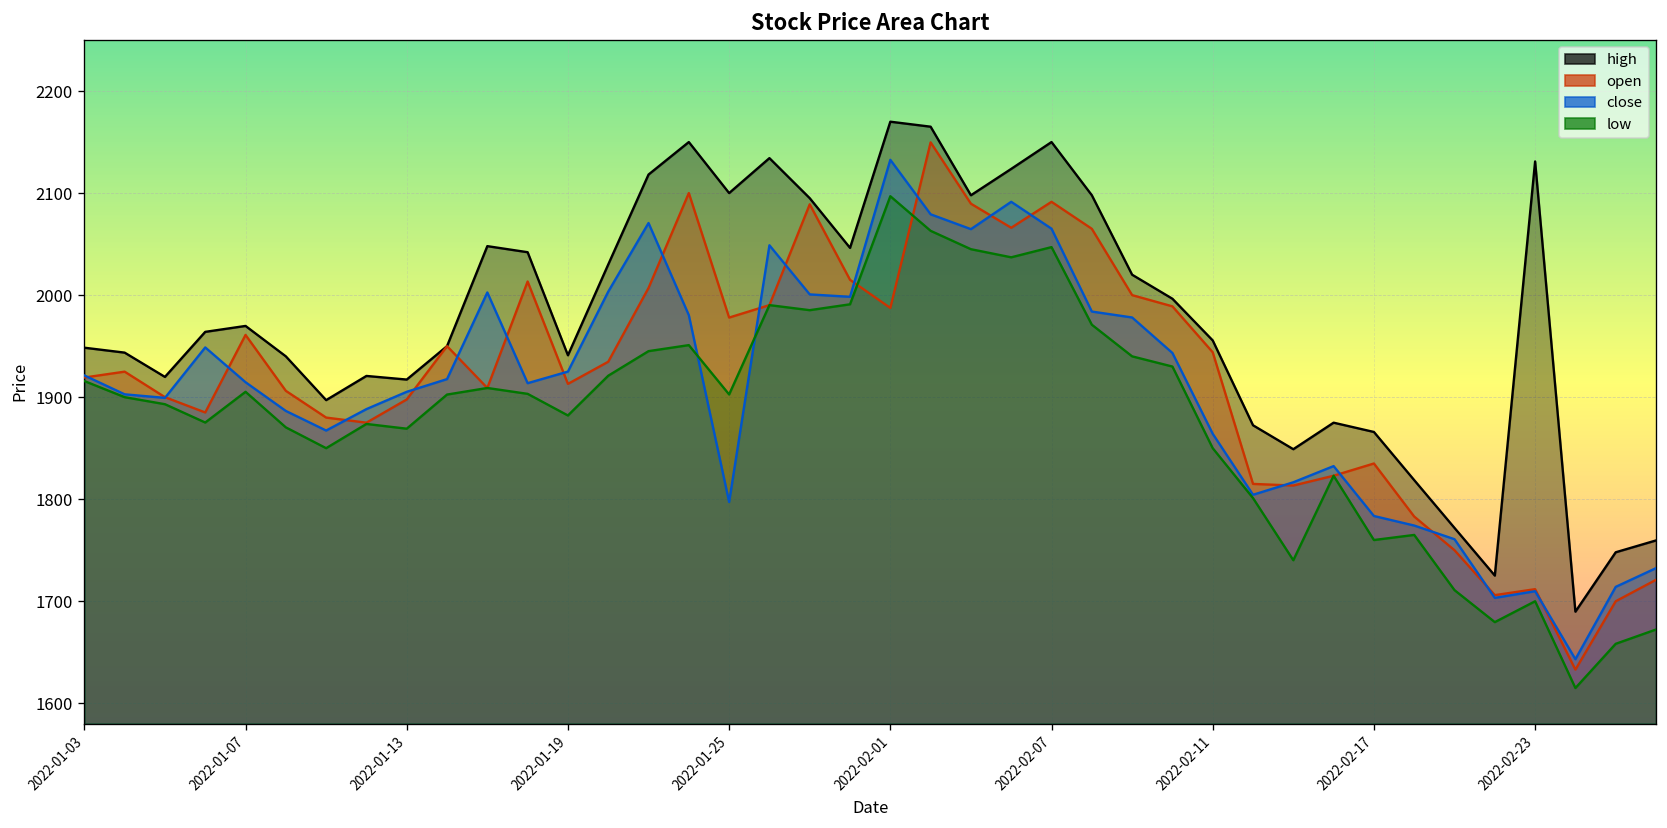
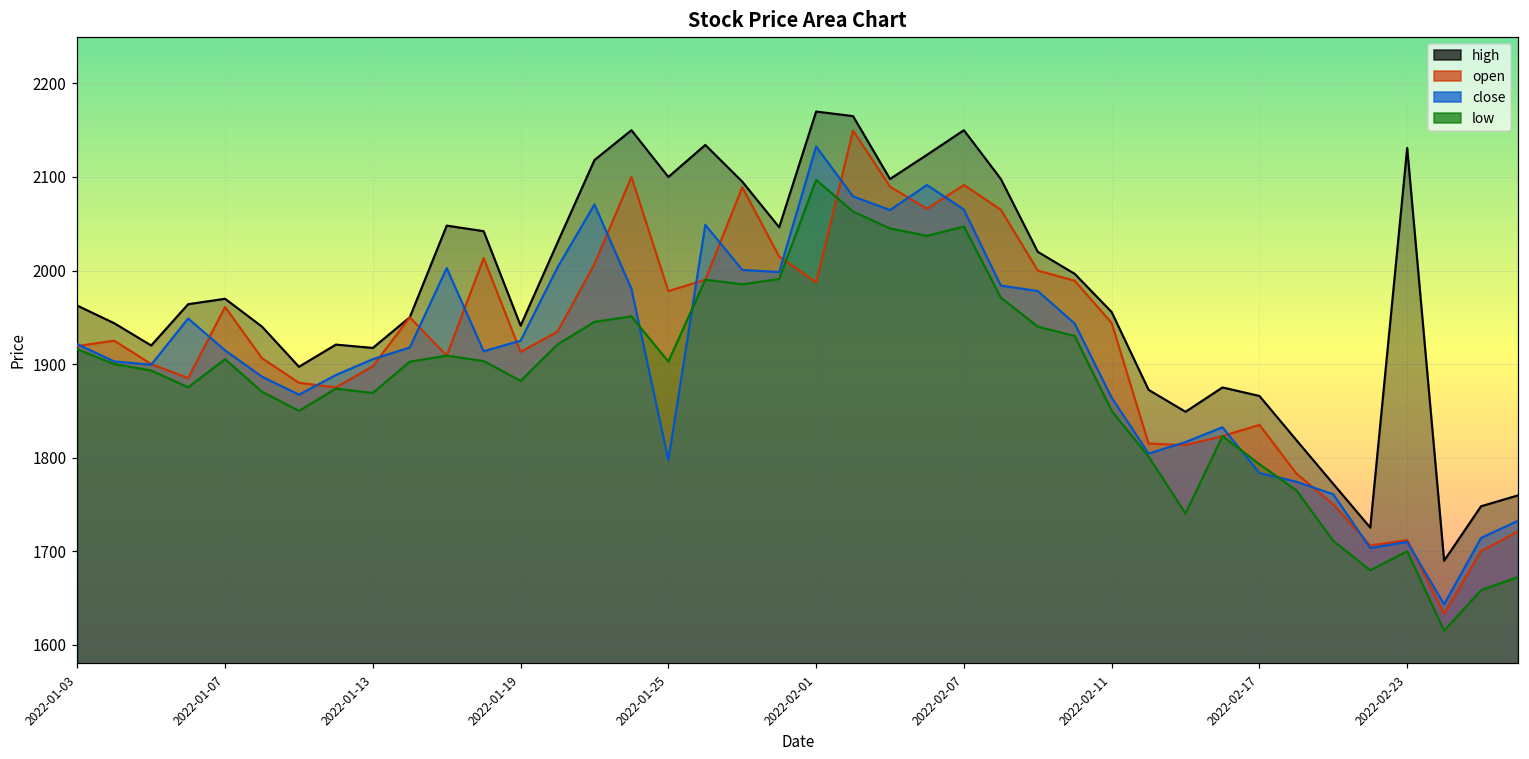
high, 2022-01-03: 1950 -> 1960
low, 2022-02-17: 1760 -> 1790
